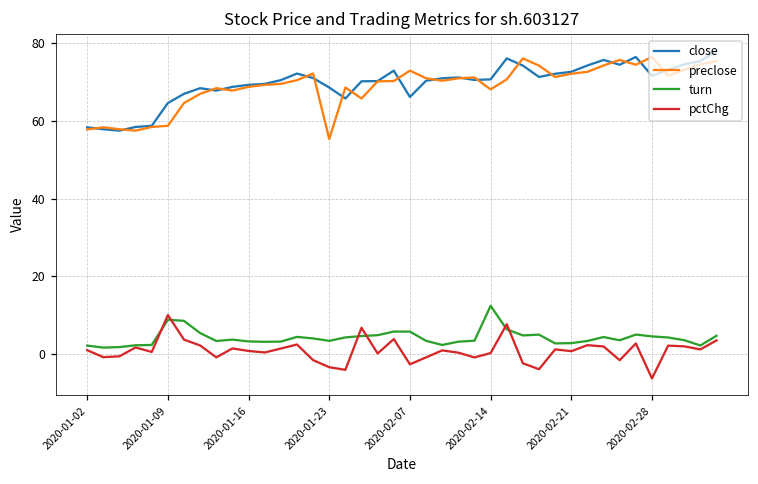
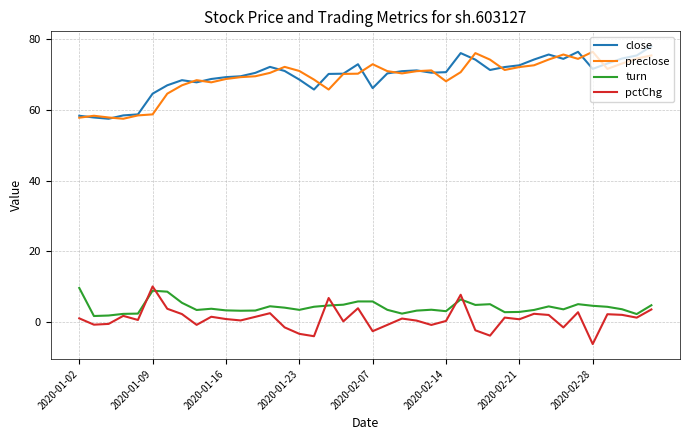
turn, 2020-01-02: 2 -> 10
preclose, 2020-01-23: 55 -> 71
turn, 2020-02-14: 12 -> 3
